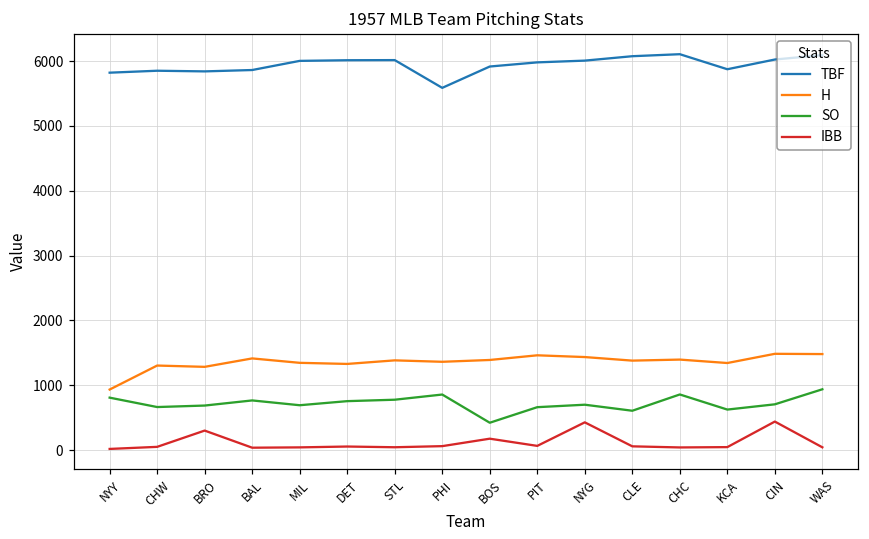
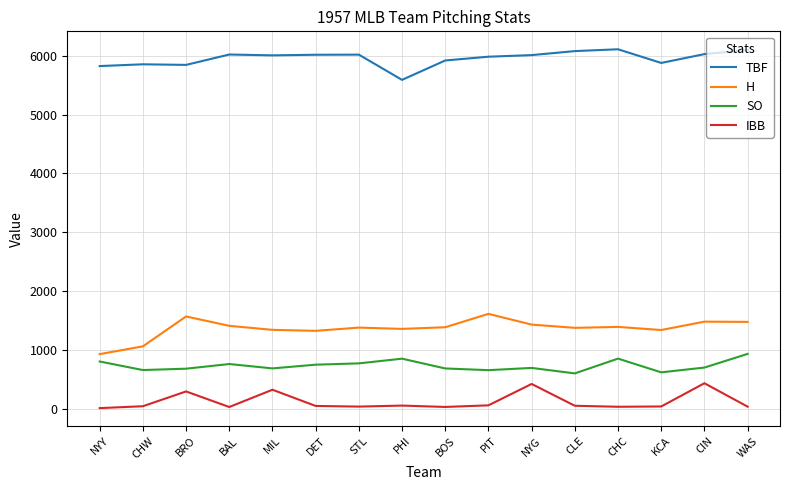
H, CHW: 1300 -> 1100
H, BRO: 1300 -> 1600
TBF, BAL: 5900 -> 6000
IBB, MIL: 0 -> 300
SO, BOS: 400 -> 700
IBB, BOS: 200 -> 0
H, PIT: 1500 -> 1600
